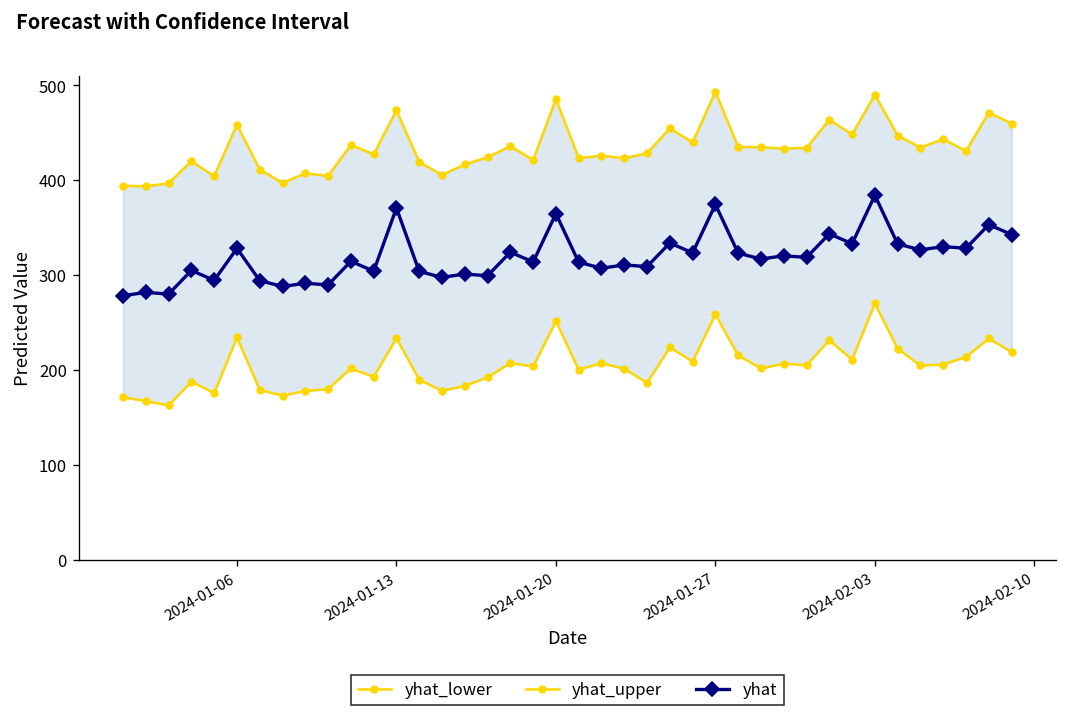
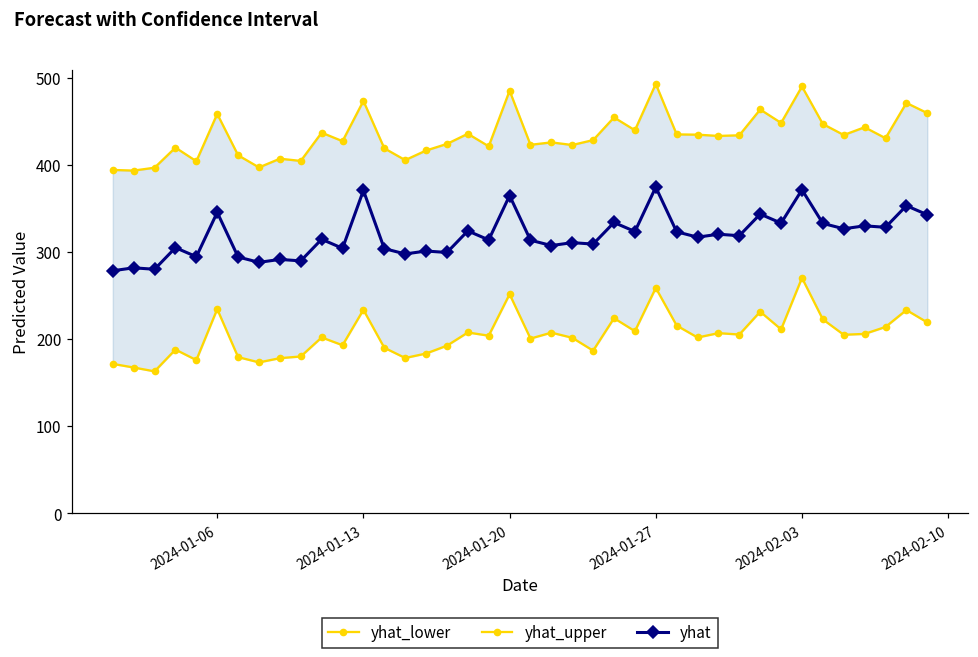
yhat, 2024-01-06: 330 -> 350
yhat, 2024-02-03: 380 -> 370
